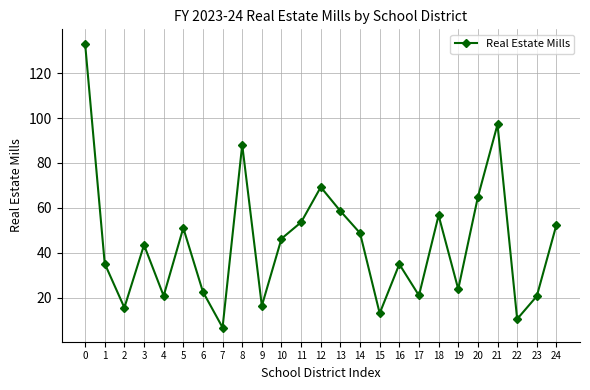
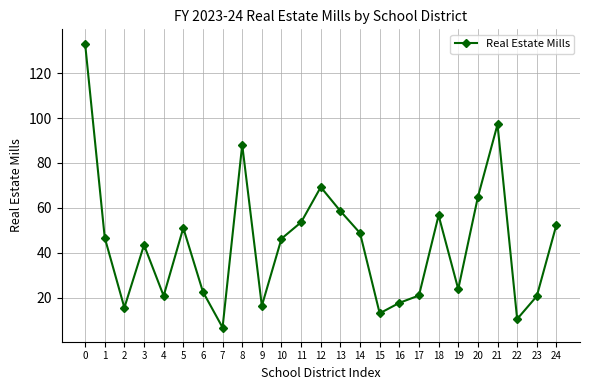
1: 35 -> 47
16: 35 -> 18
